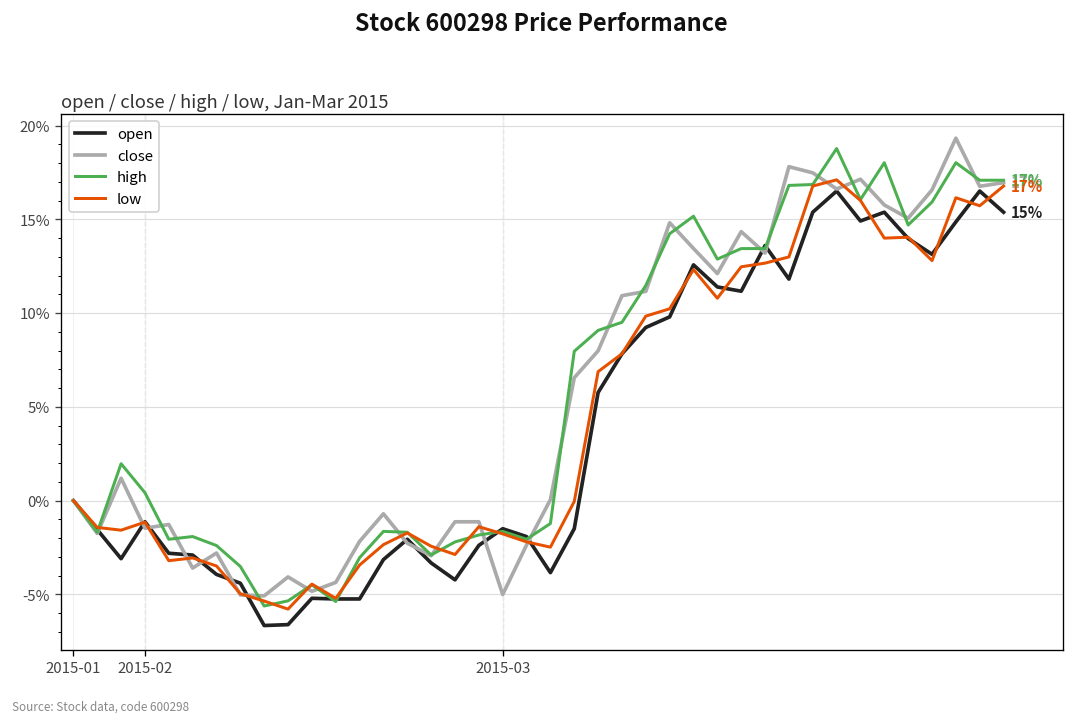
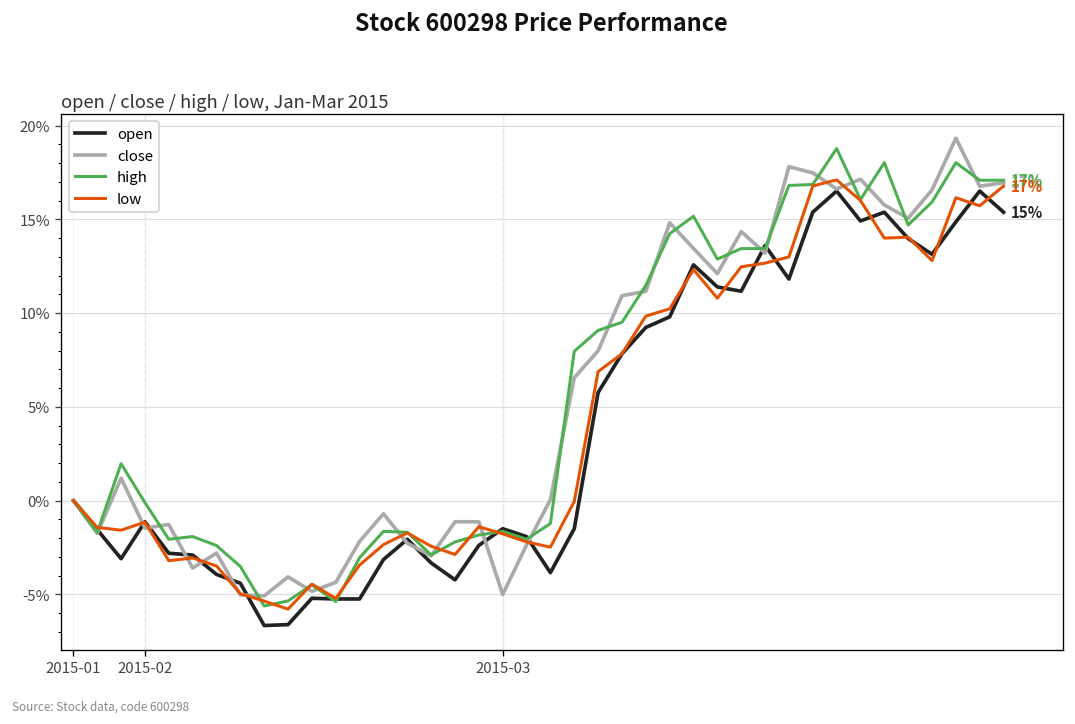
high, 2015-02: 0.4% -> -0.1%
